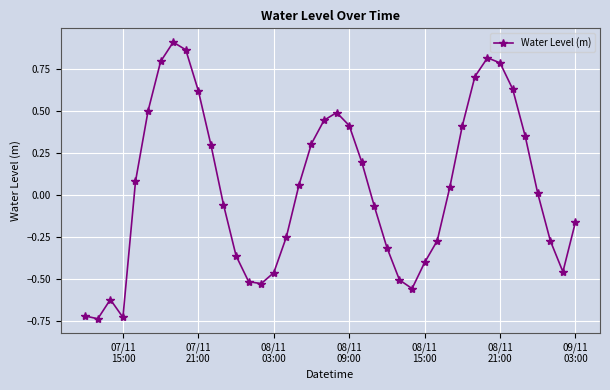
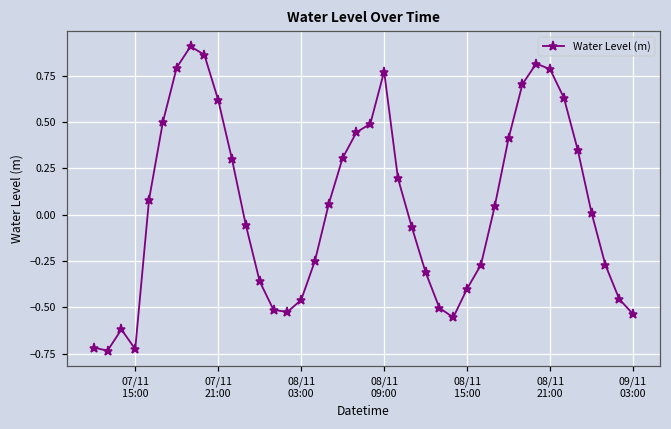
08/11 09:00: 0.41 -> 0.77
09/11 03:00: -0.16 -> -0.54
